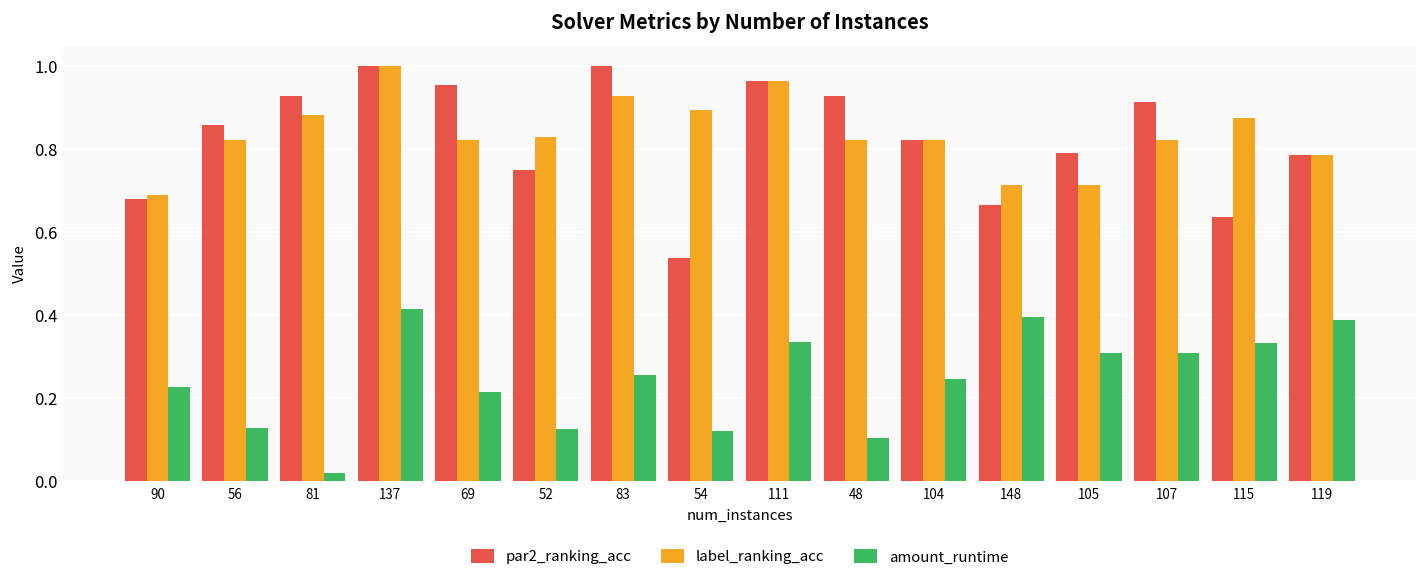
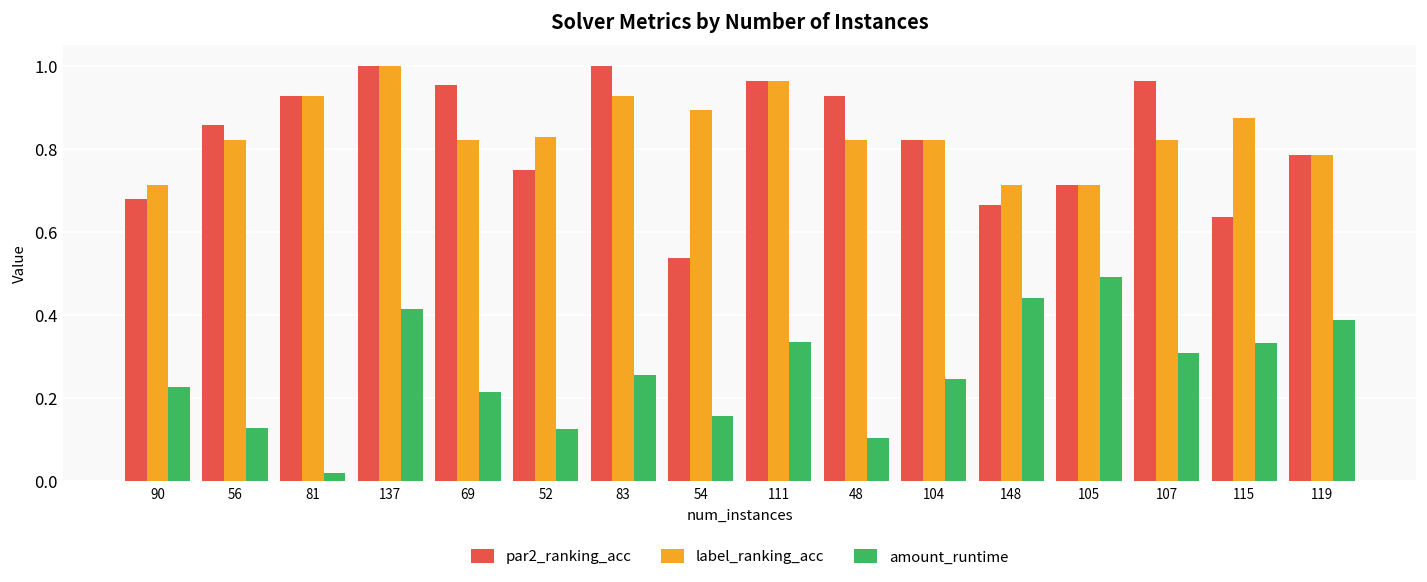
label_ranking_acc, 90: 0.69 -> 0.71
label_ranking_acc, 81: 0.88 -> 0.93
amount_runtime, 54: 0.12 -> 0.16
amount_runtime, 148: 0.39 -> 0.44
par2_ranking_acc, 105: 0.79 -> 0.71
amount_runtime, 105: 0.31 -> 0.49
par2_ranking_acc, 107: 0.91 -> 0.96
